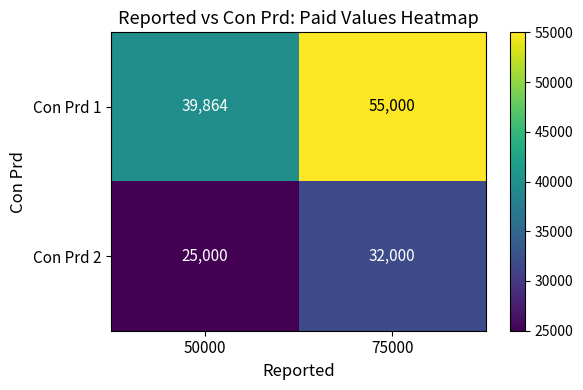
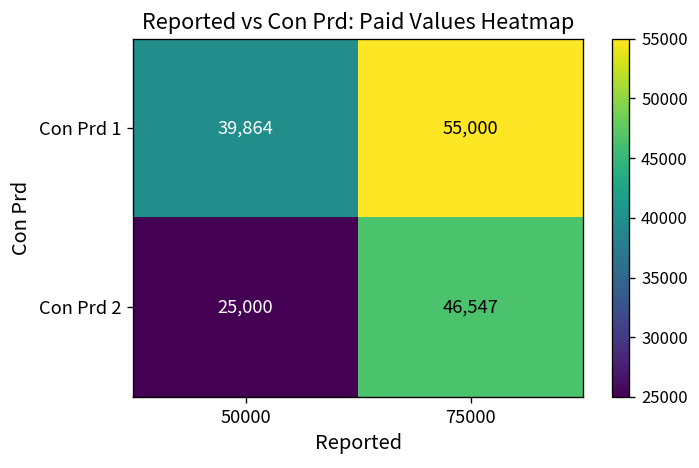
Con Prd 2, 75000: 32,000 -> 46,547
